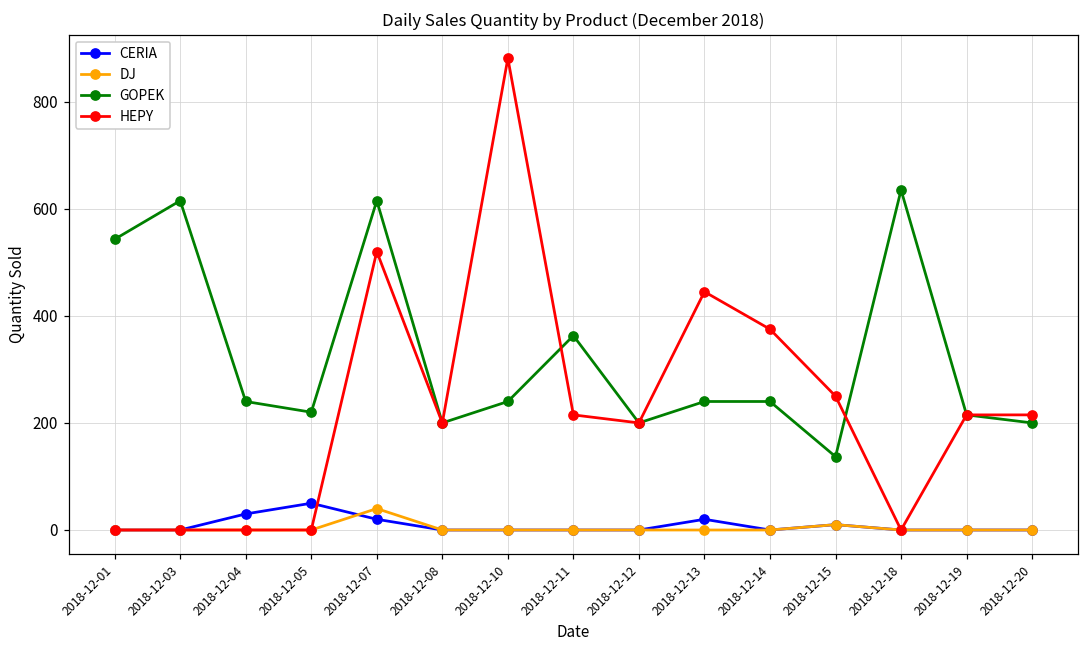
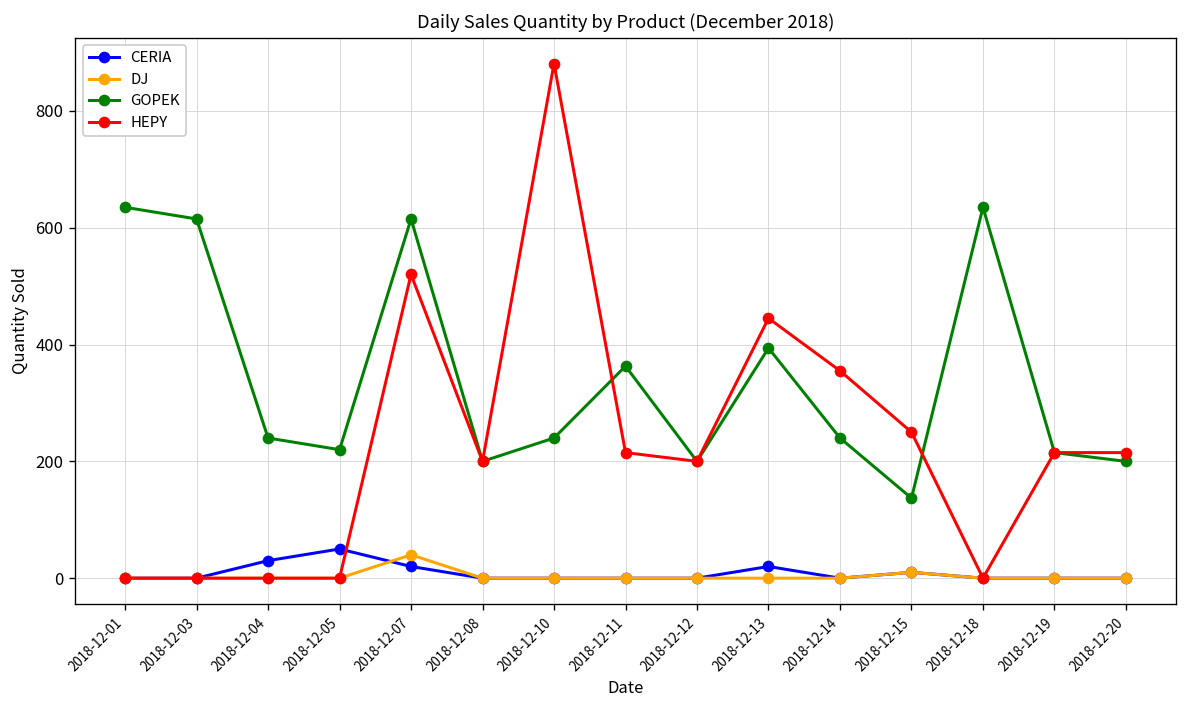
GOPEK, 2018-12-01: 540 -> 640
GOPEK, 2018-12-13: 240 -> 390
HEPY, 2018-12-14: 380 -> 360
